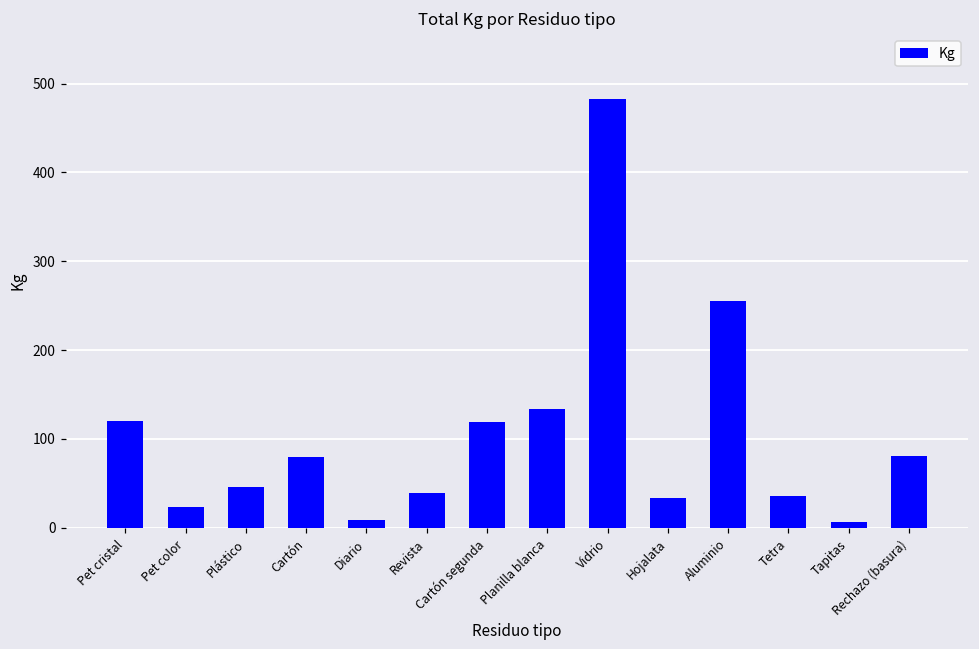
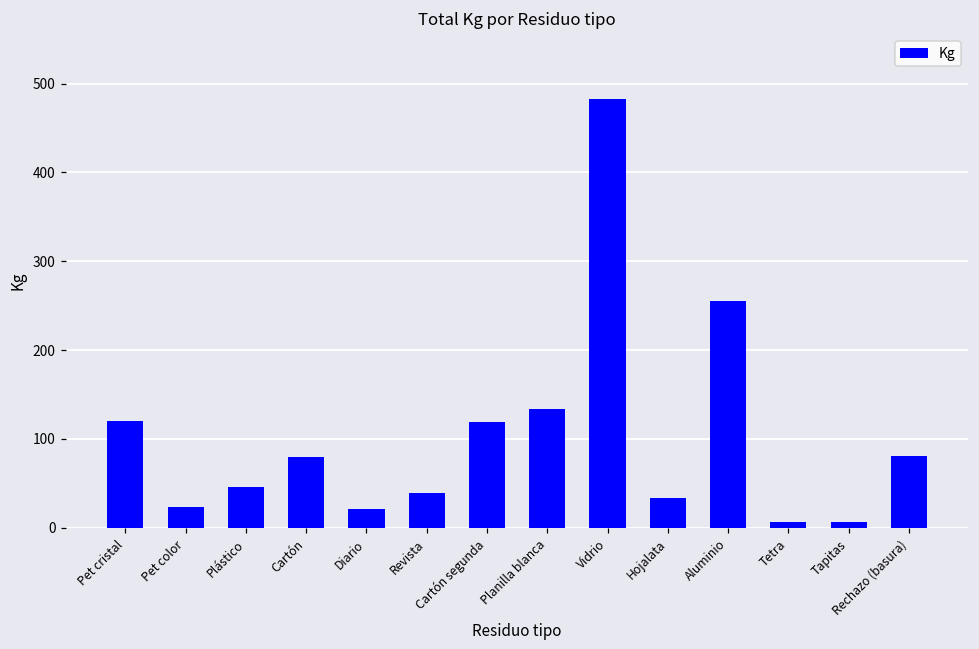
Diario: 10 -> 20
Tetra: 40 -> 10
